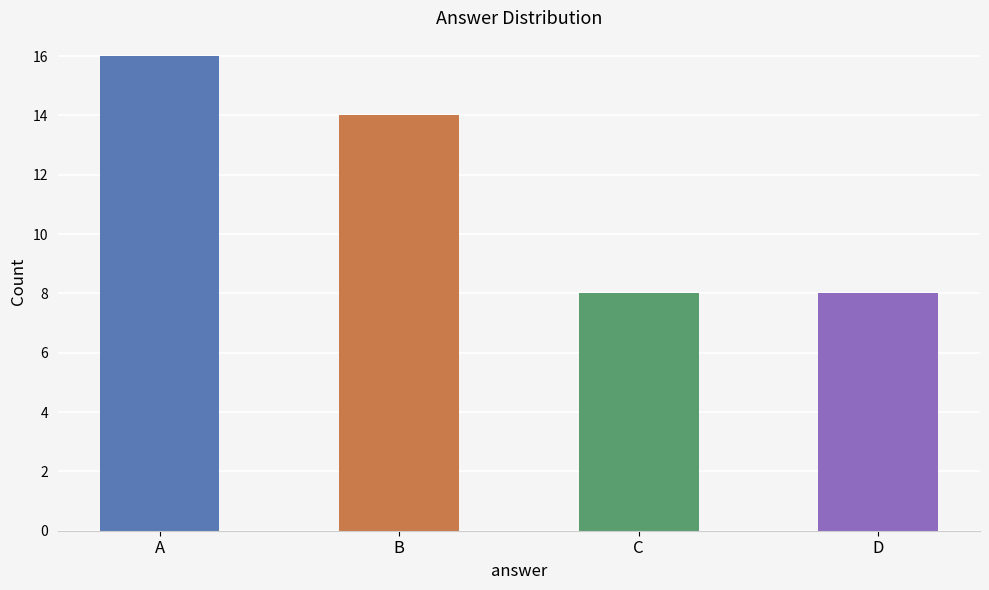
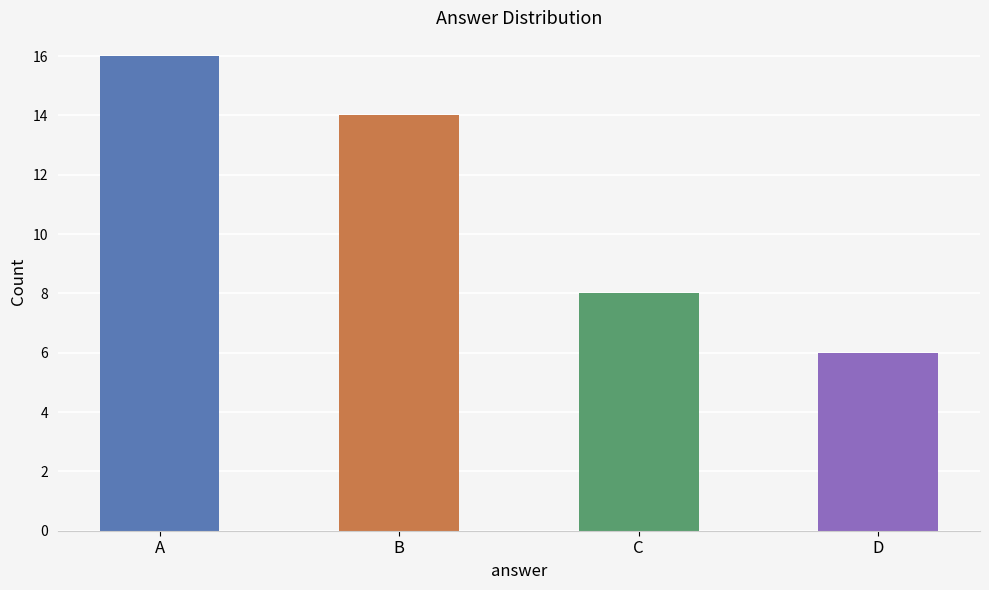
D: 8 -> 6
